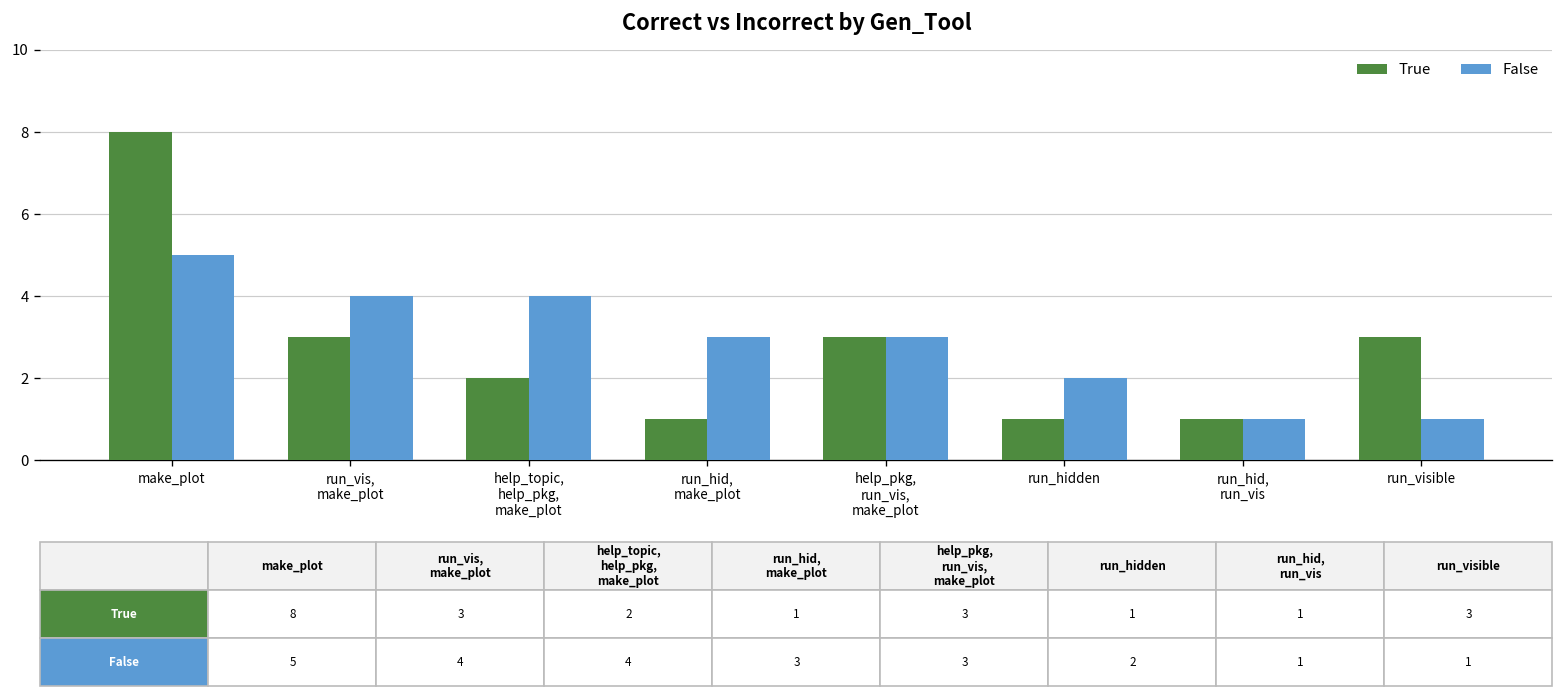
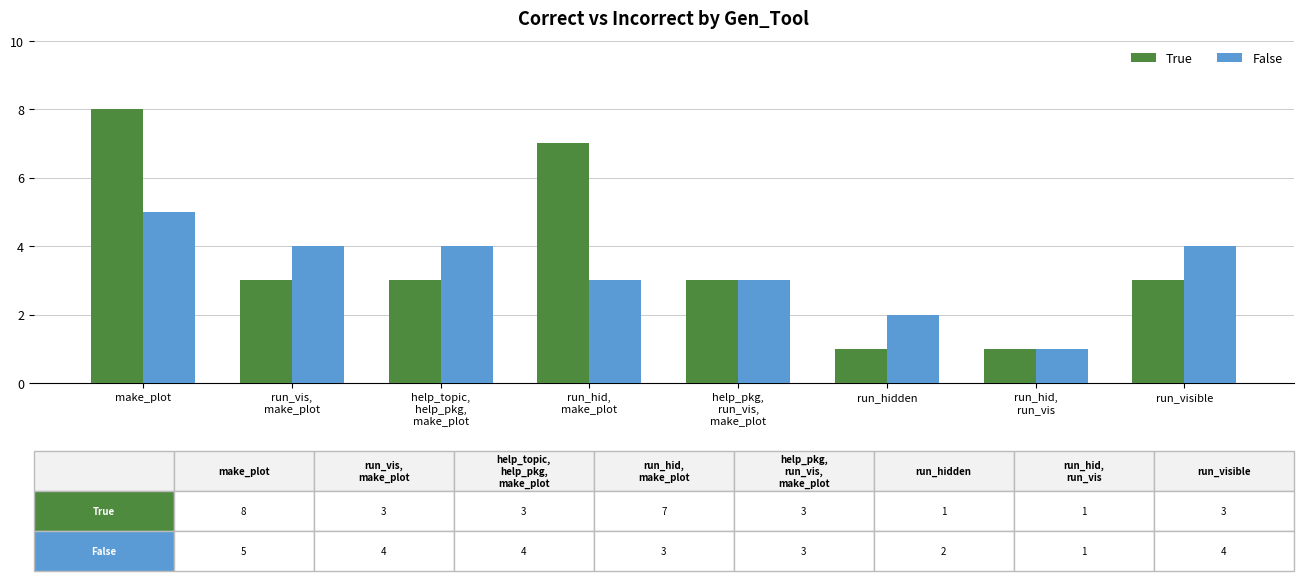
True, help_topic, help_pkg, make_plot: 2 -> 3
True, run_hid, make_plot: 1 -> 7
False, run_visible: 1 -> 4
